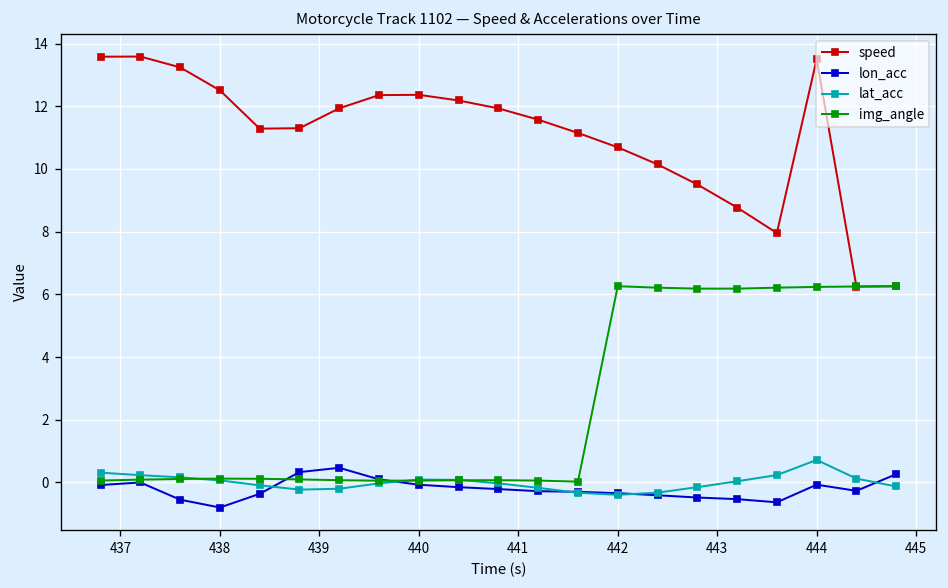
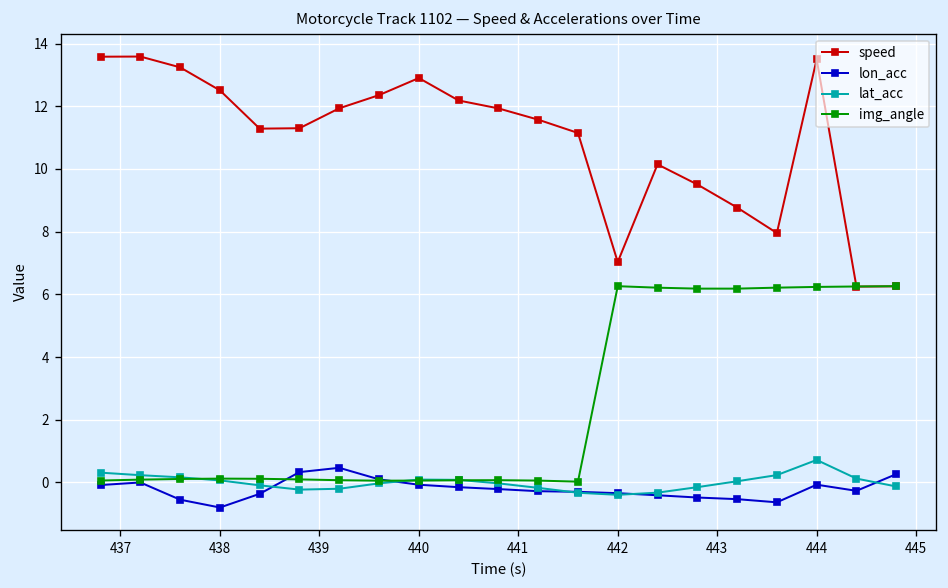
speed, 440: 12.4 -> 12.9
speed, 442: 10.7 -> 7.0
